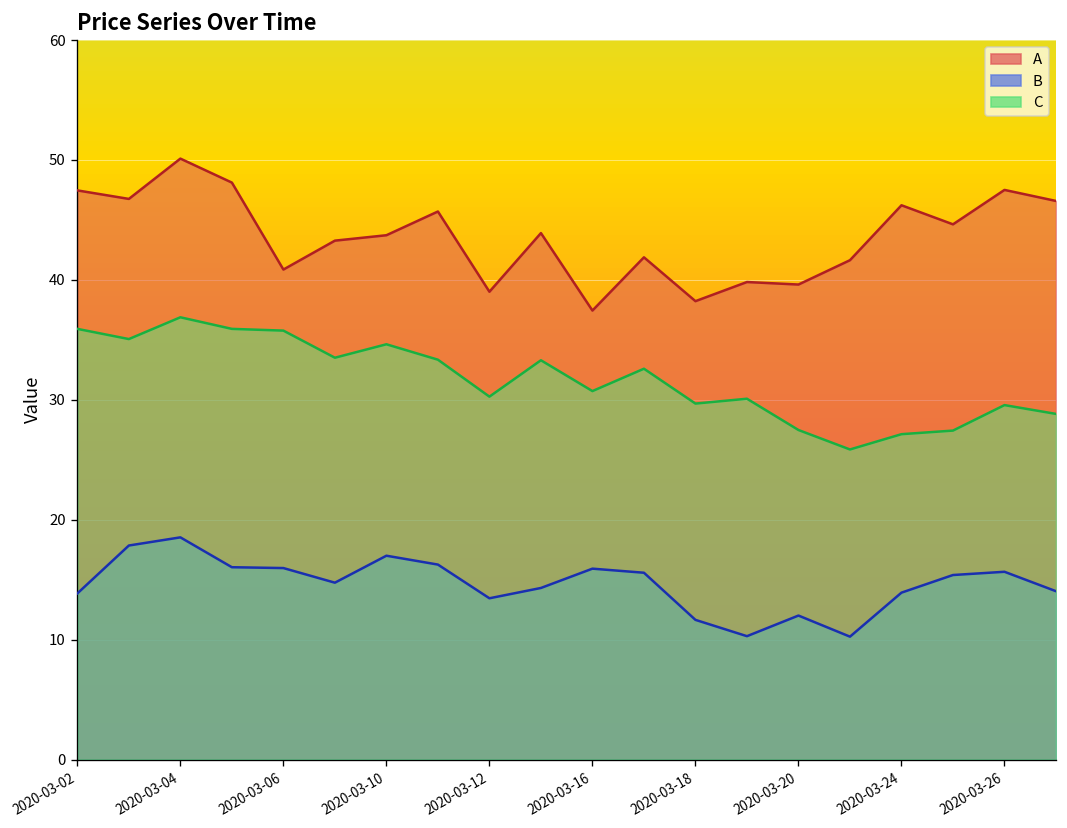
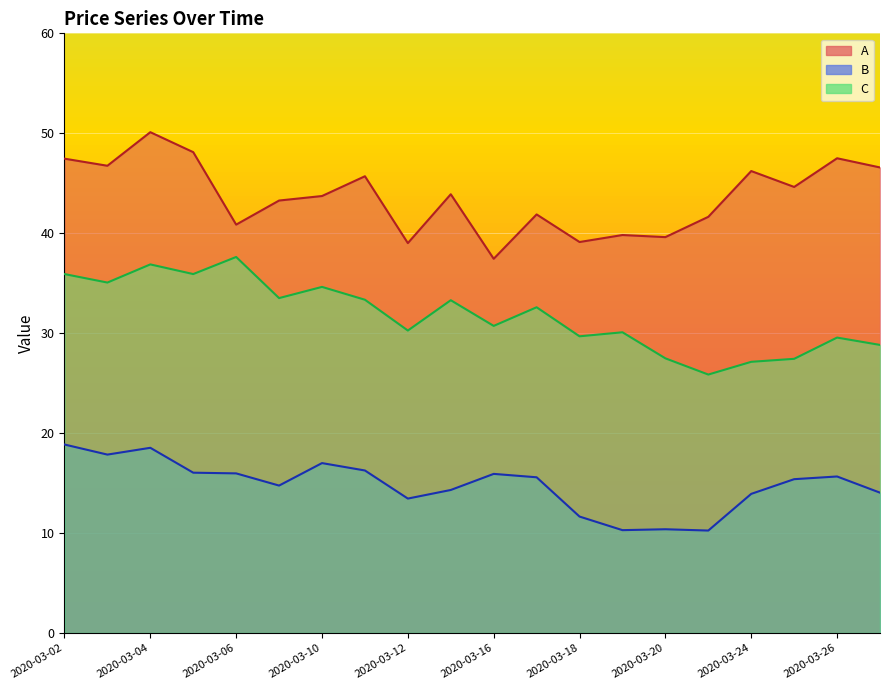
B, 2020-03-02: 14 -> 19
C, 2020-03-06: 36 -> 38
A, 2020-03-18: 38 -> 39
B, 2020-03-20: 12 -> 10
